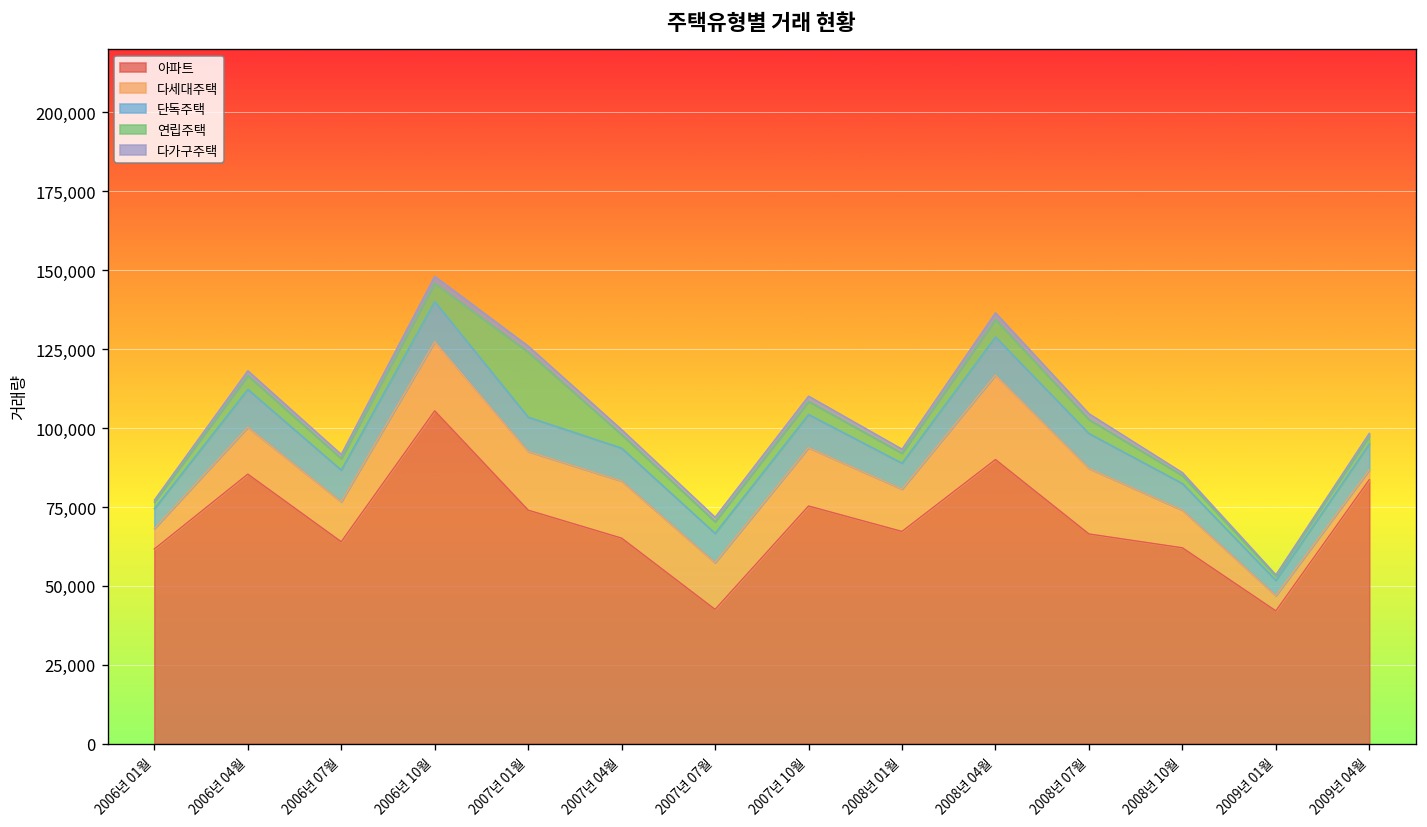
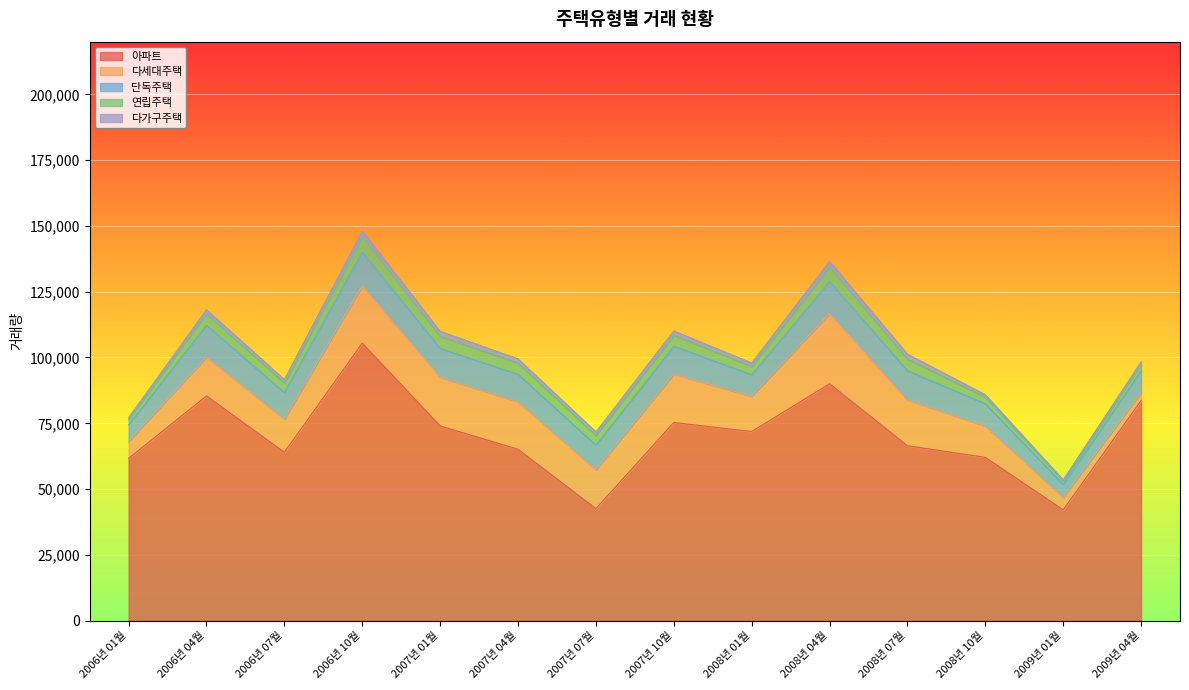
연립주택, 2007년 01월: 21,000 -> 5,000
아파트, 2008년 01월: 67,000 -> 72,000
다세대주택, 2008년 07월: 21,000 -> 17,000
